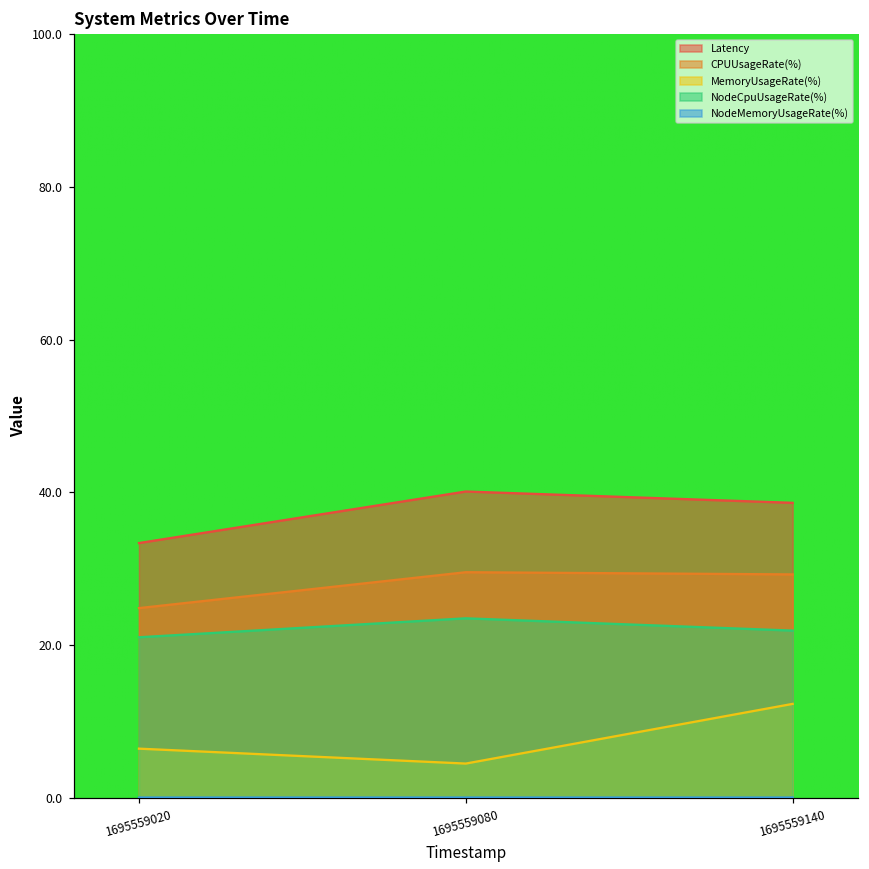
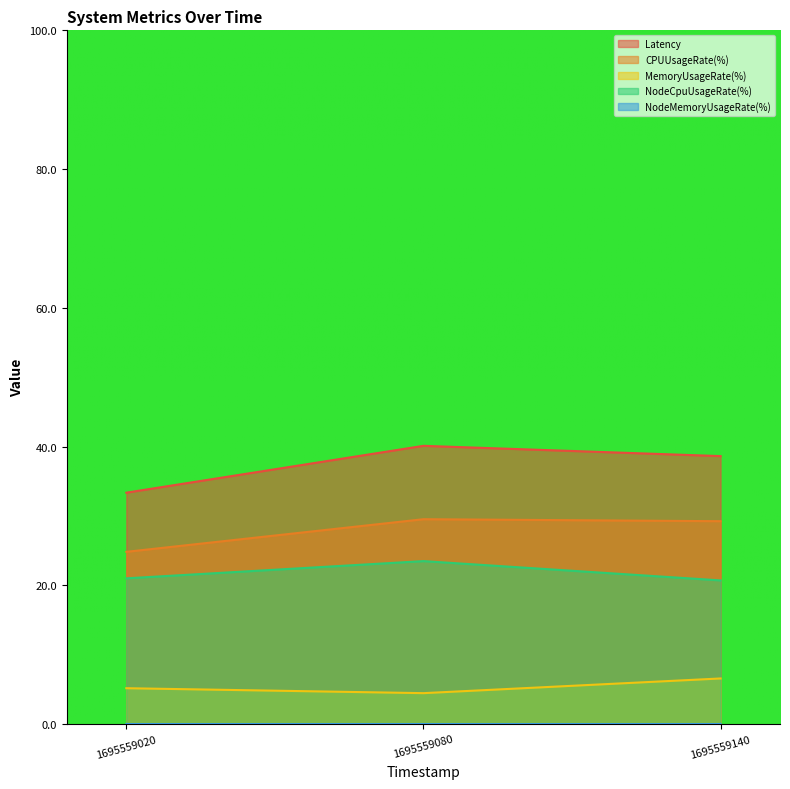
MemoryUsageRate(%), 1695559020: 6 -> 5
MemoryUsageRate(%), 1695559140: 12 -> 7
NodeCpuUsageRate(%), 1695559140: 22 -> 21
